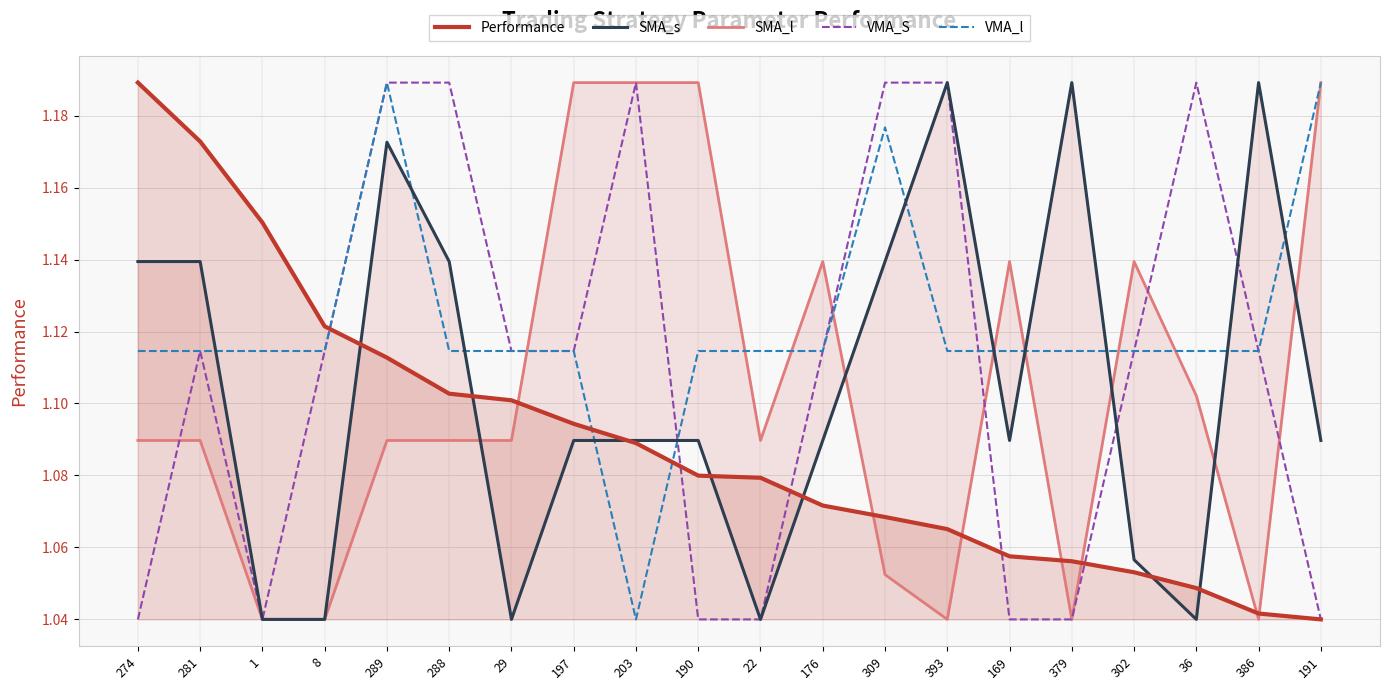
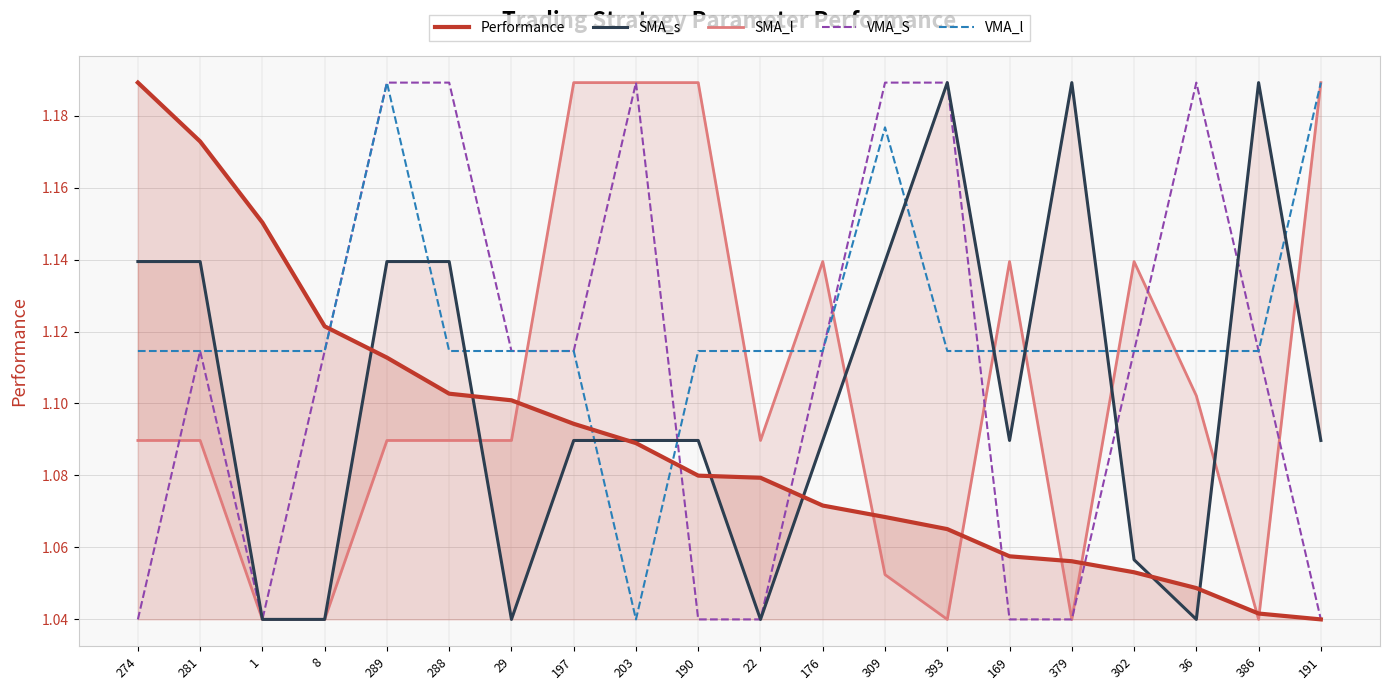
SMA_s, 289: 1.173 -> 1.139
